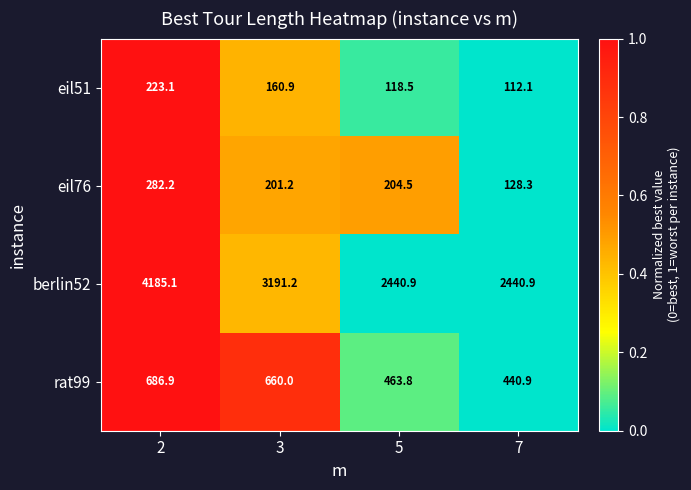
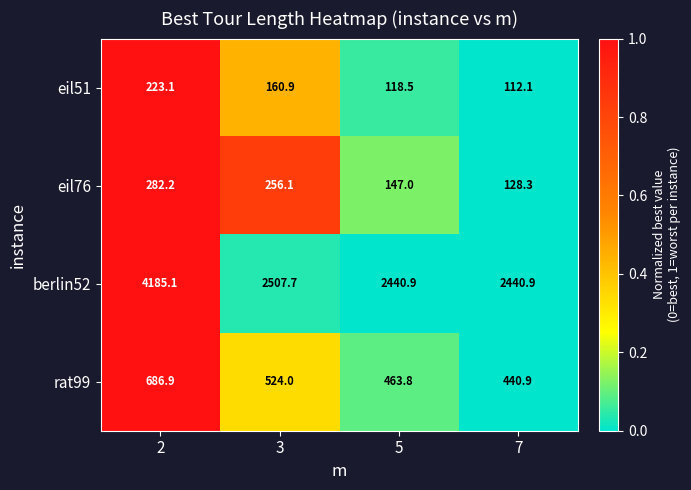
eil76, 3: 201.2 -> 256.1
eil76, 5: 204.5 -> 147.0
berlin52, 3: 3191.2 -> 2507.7
rat99, 3: 660.0 -> 524.0
